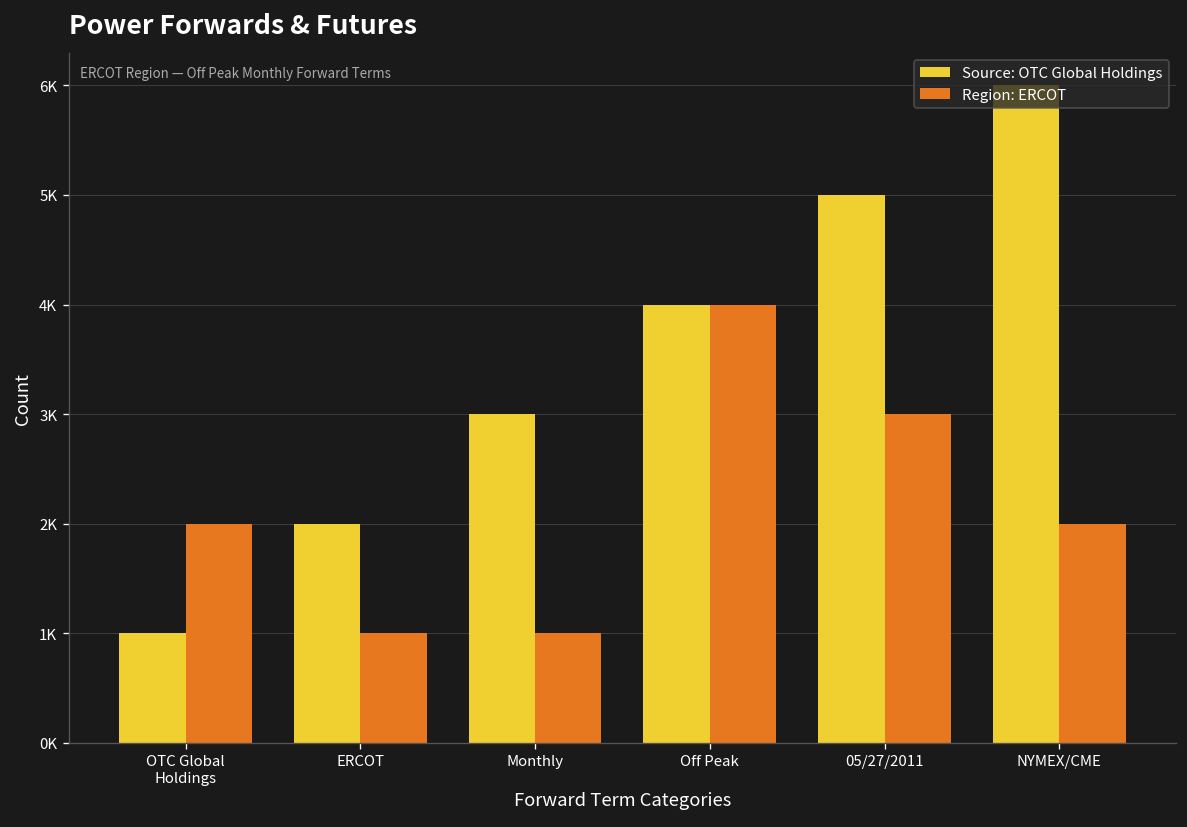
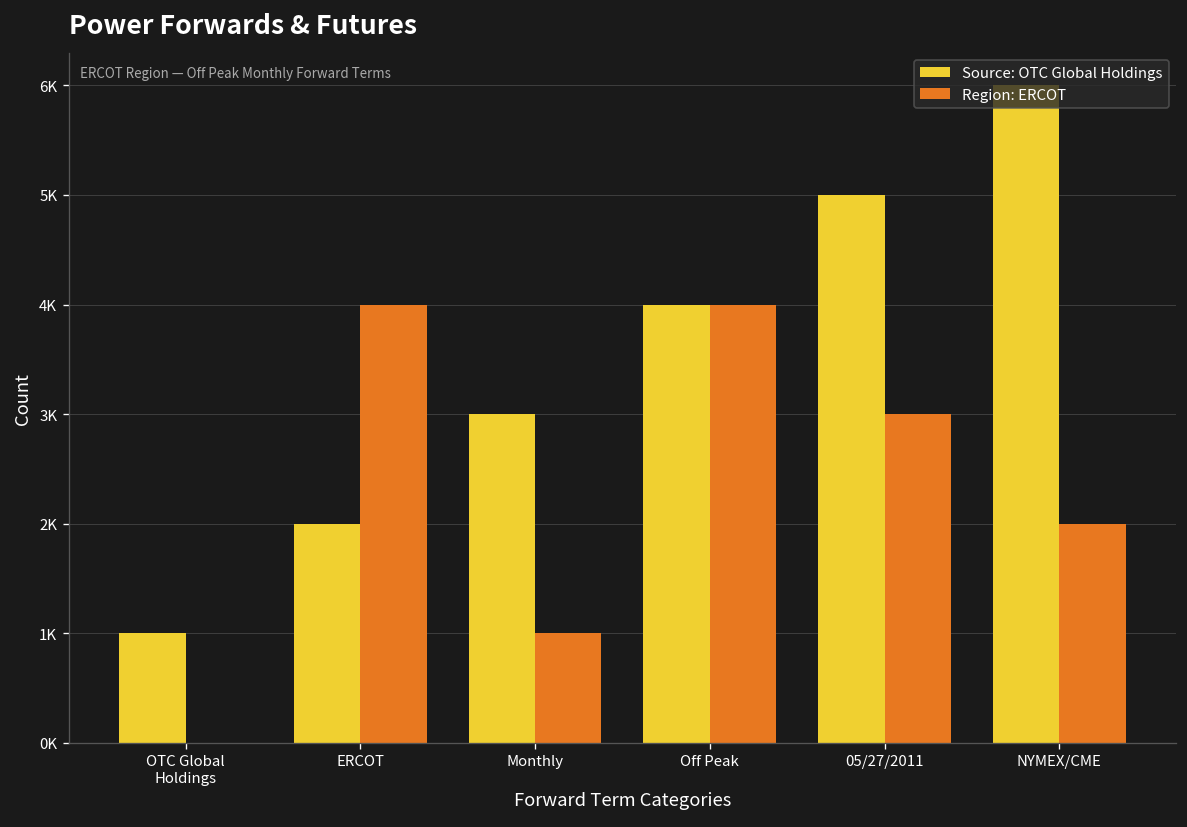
Region: ERCOT, OTC Global Holdings: 2000 -> 0
Region: ERCOT, ERCOT: 1000 -> 4000
